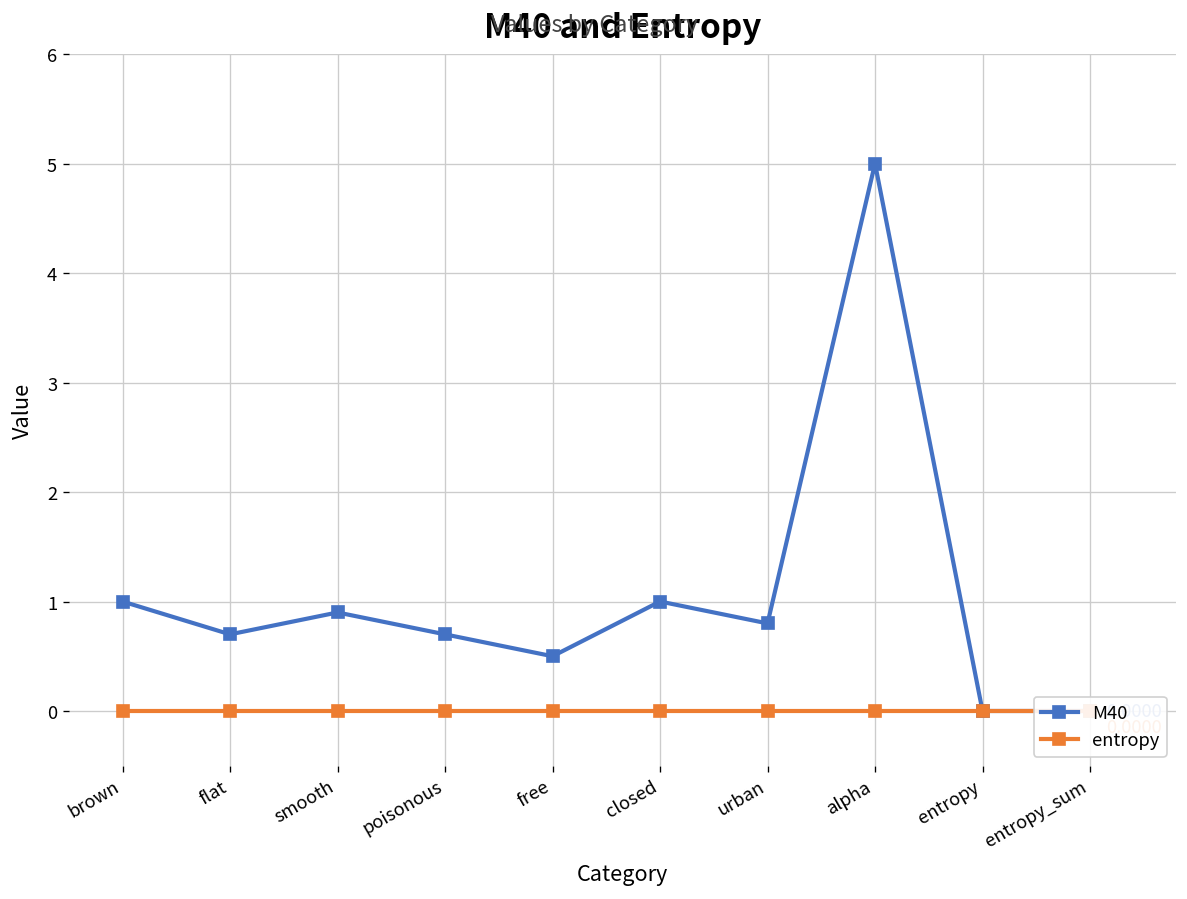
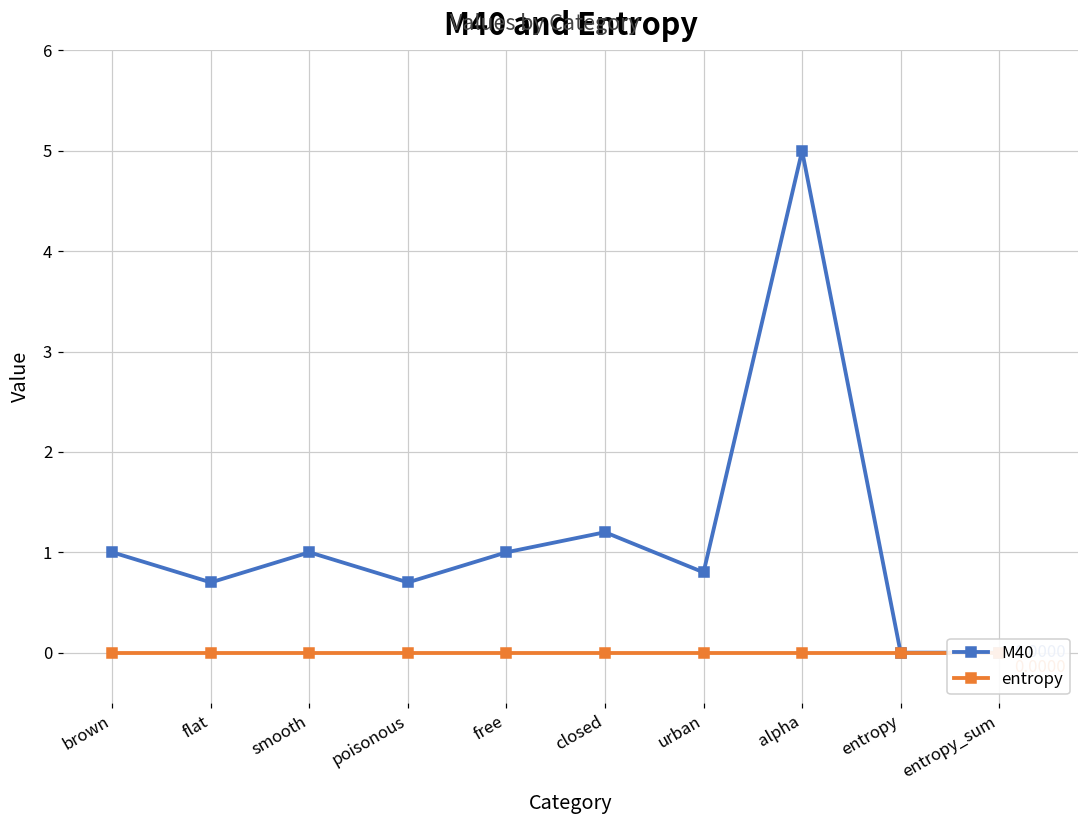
M40, smooth: 0.9 -> 1.0
M40, free: 0.5 -> 1.0
M40, closed: 1.0 -> 1.2
